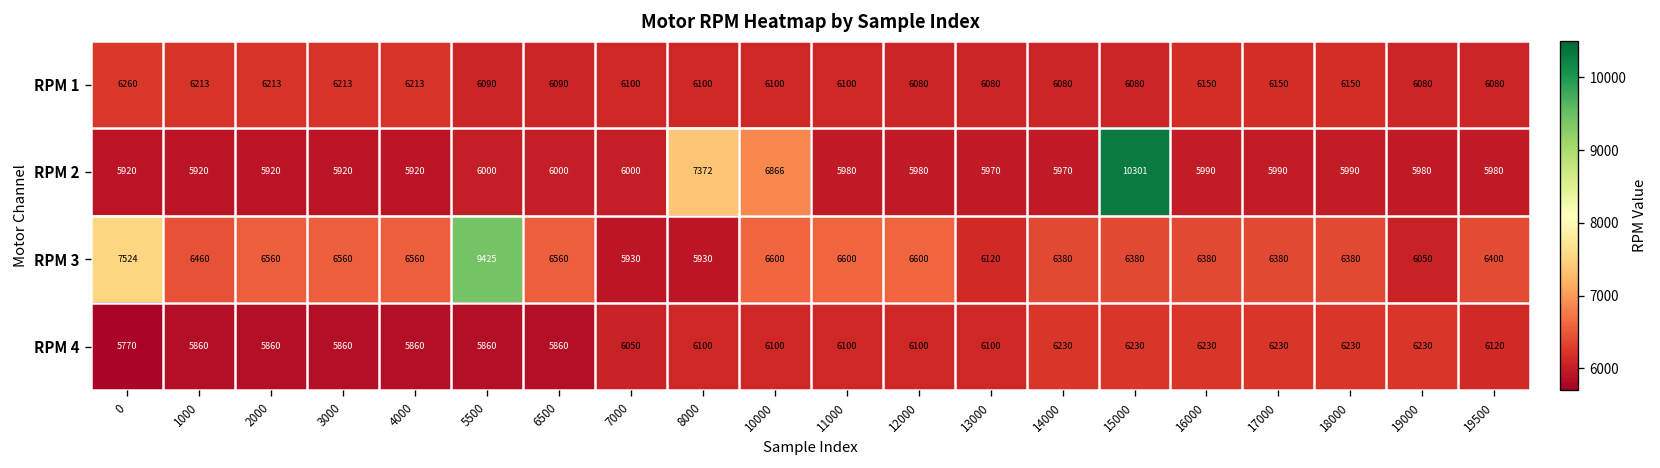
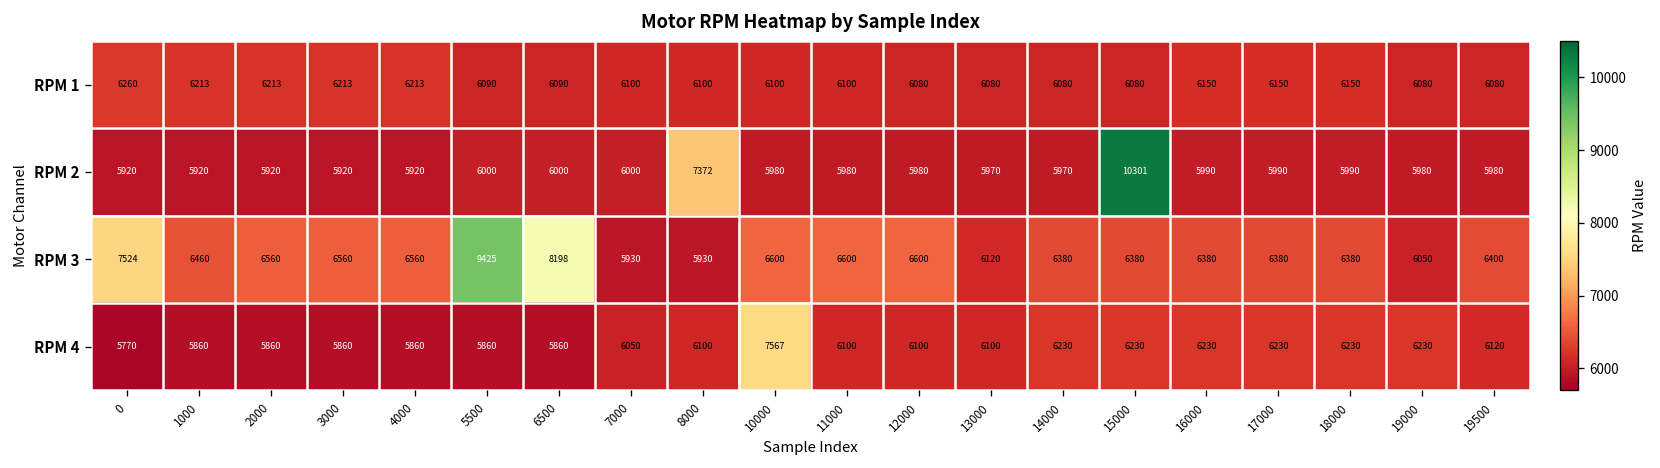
RPM 2, 10000: 6866 -> 5980
RPM 3, 6500: 6560 -> 8198
RPM 4, 10000: 6100 -> 7567
